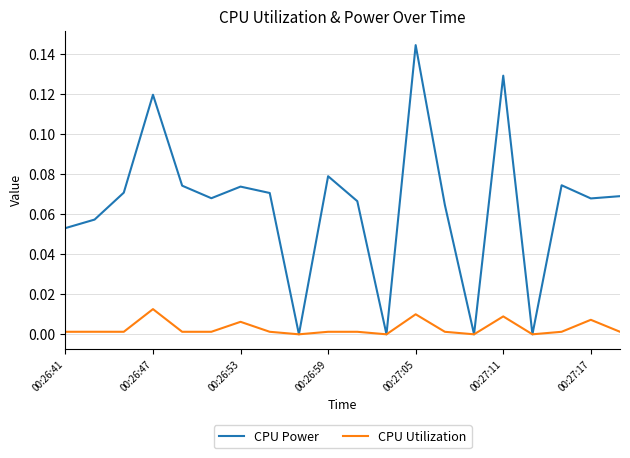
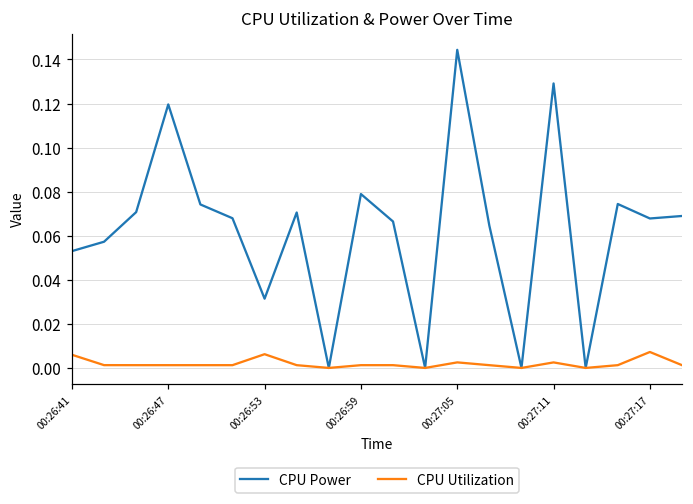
CPU Utilization, 00:26:41: 0.001 -> 0.006
CPU Utilization, 00:26:47: 0.013 -> 0.001
CPU Power, 00:26:53: 0.074 -> 0.031
CPU Utilization, 00:27:05: 0.010 -> 0.003
CPU Utilization, 00:27:11: 0.009 -> 0.003
